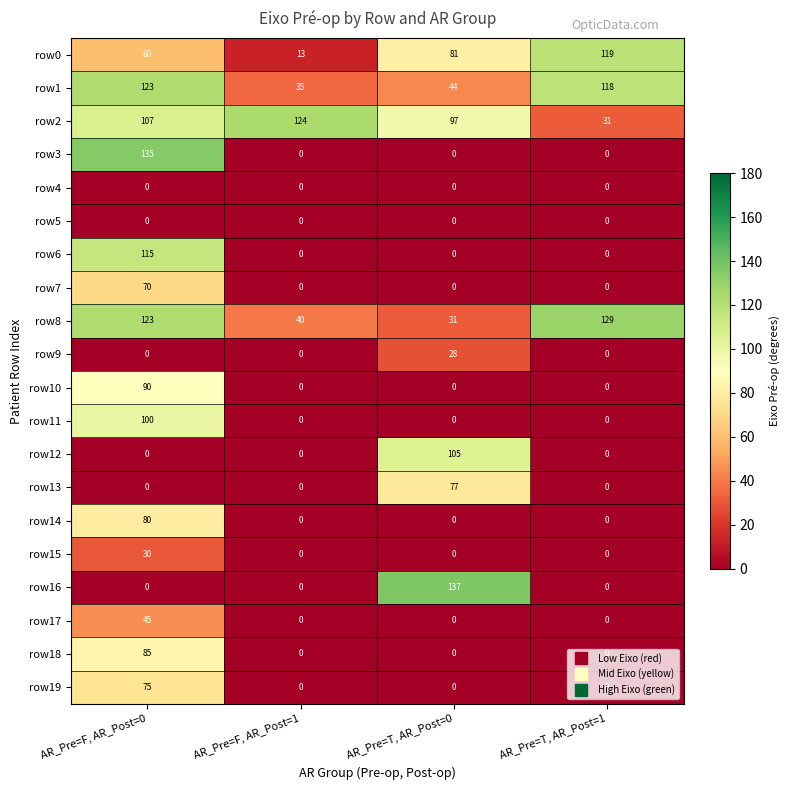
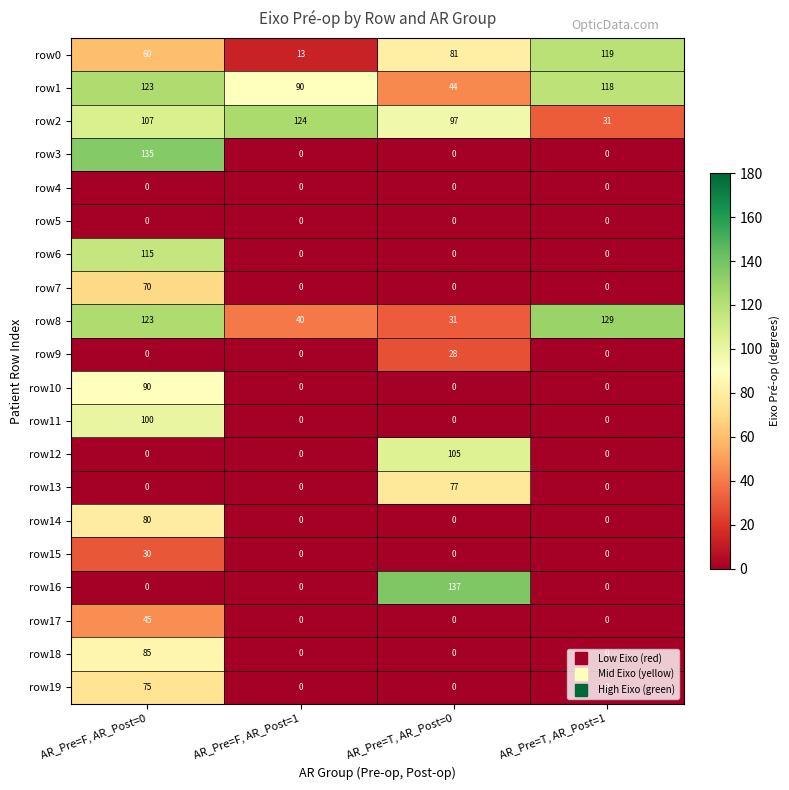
row1, AR_Pre=F, AR_Post=1: 35 -> 90
